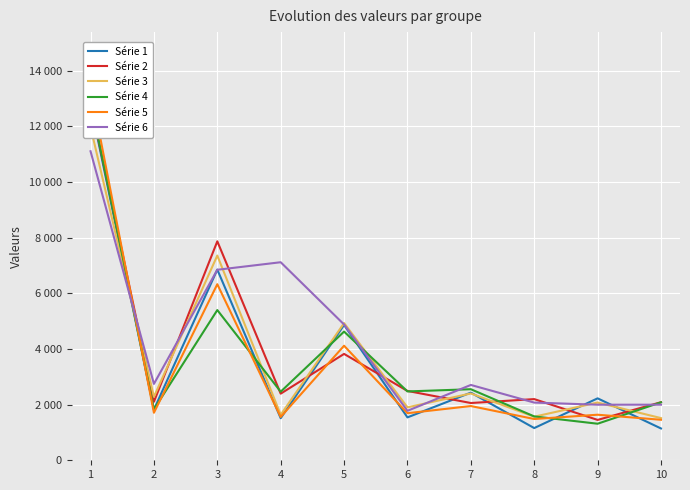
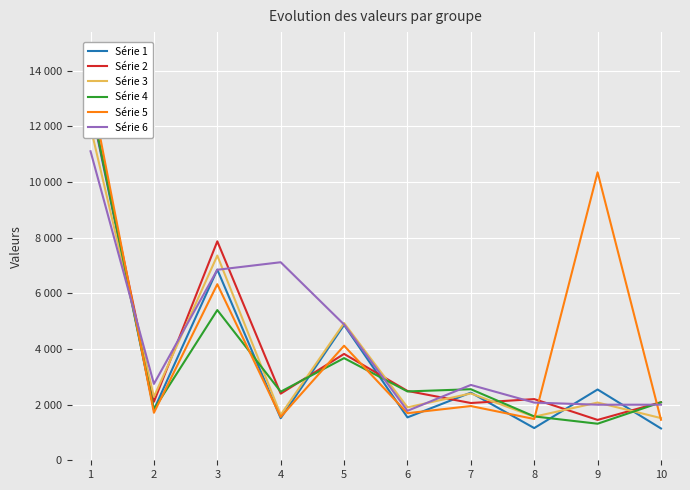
Série 4, 5: 4600 -> 3700
Série 1, 9: 2200 -> 2500
Série 5, 9: 1600 -> 10300
